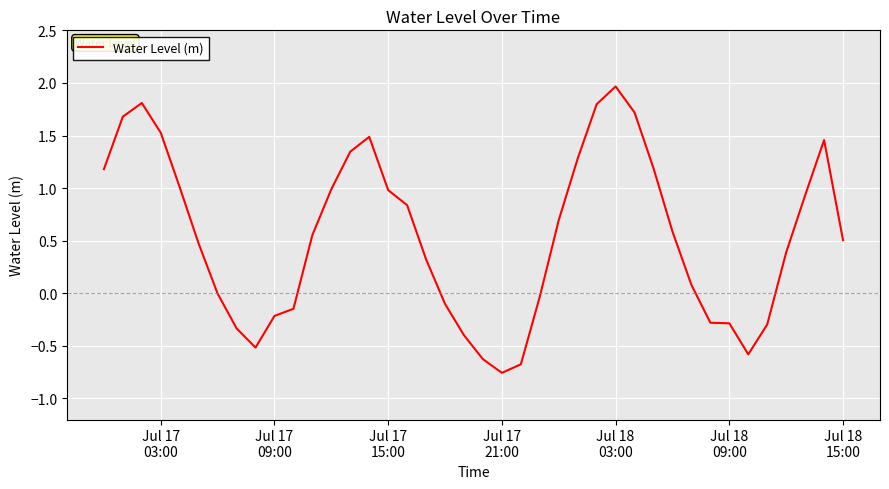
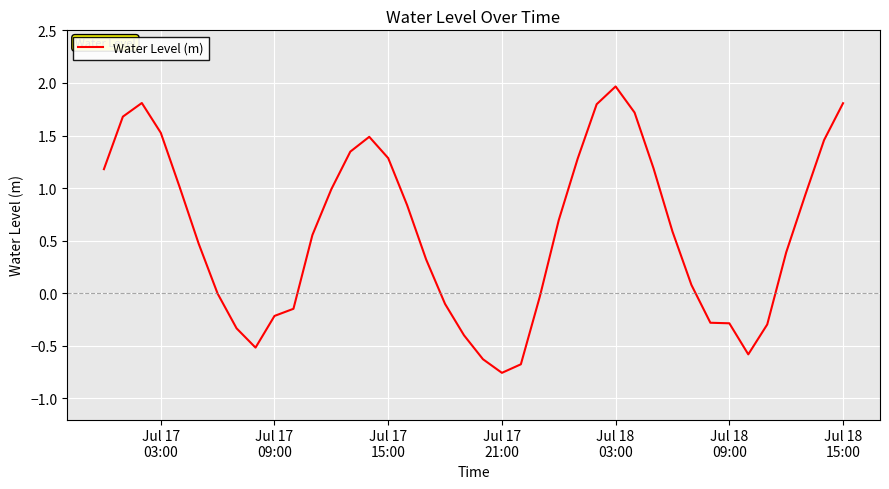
Jul 17 15:00: 0.98 -> 1.29
Jul 18 15:00: 0.51 -> 1.81
